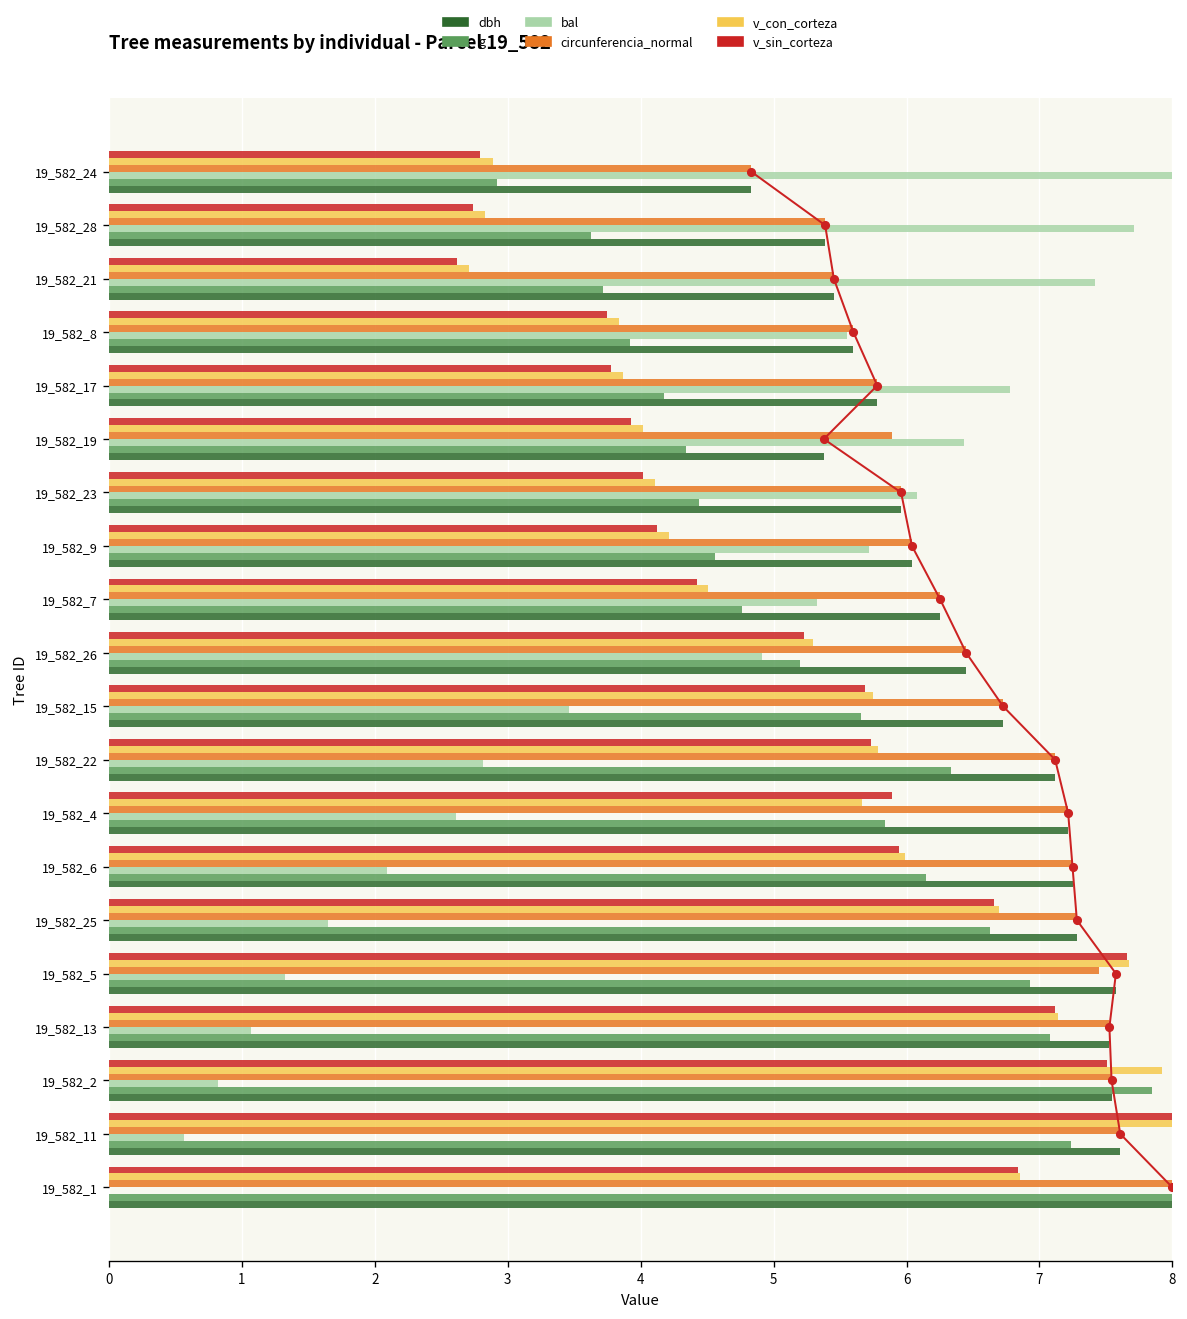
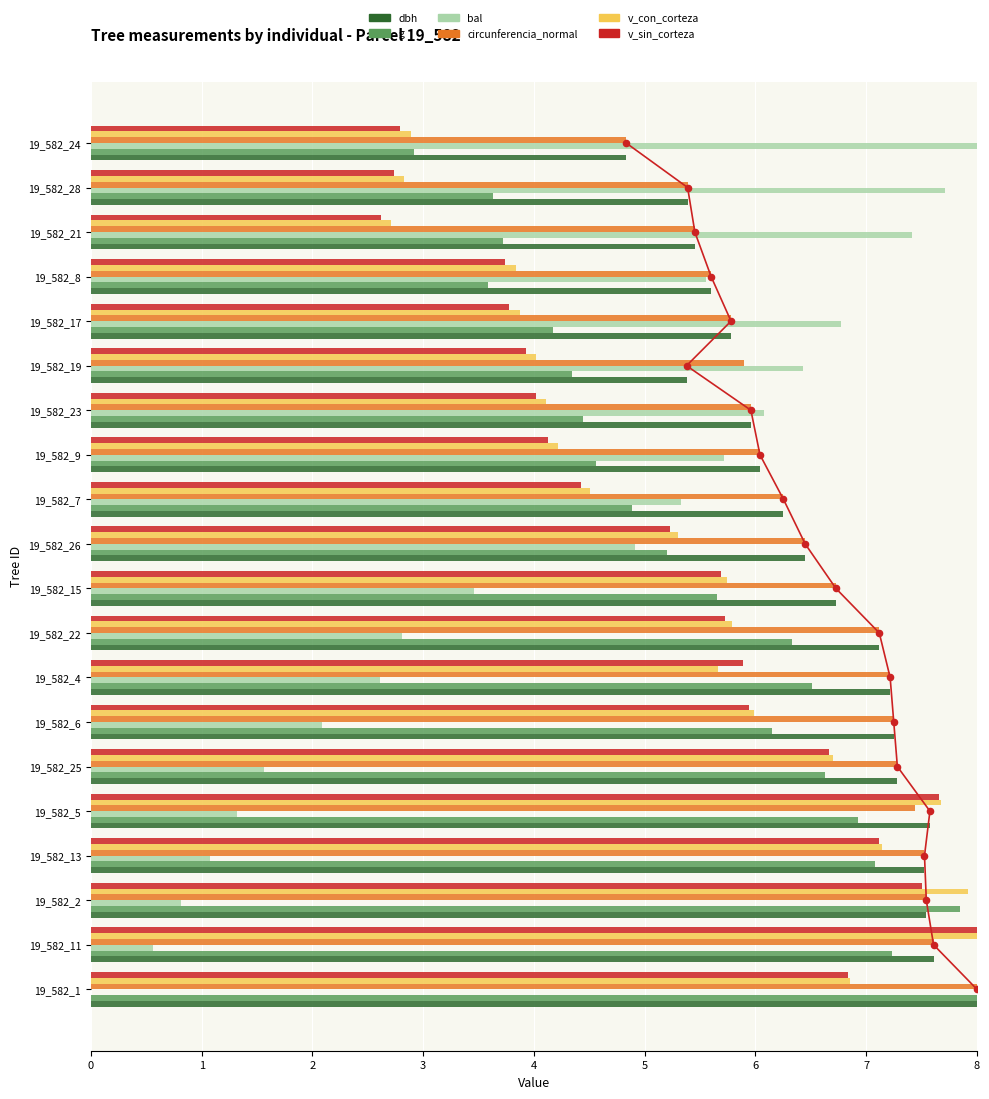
g, 19_582_8: 3.92 -> 3.58
g, 19_582_7: 4.76 -> 4.89
g, 19_582_4: 5.84 -> 6.51
bal, 19_582_25: 1.65 -> 1.57
